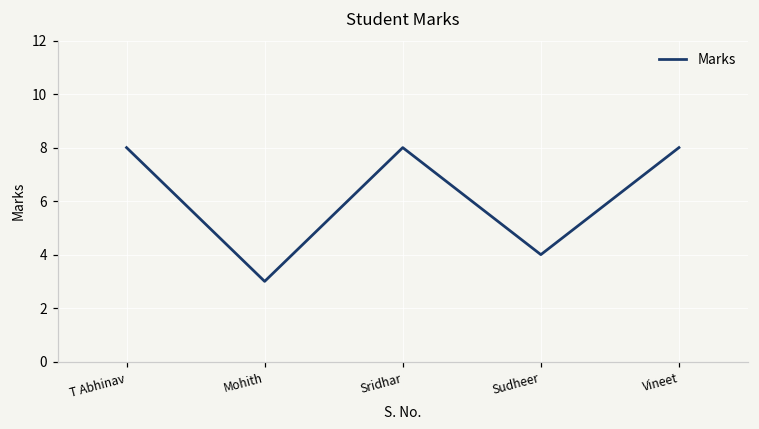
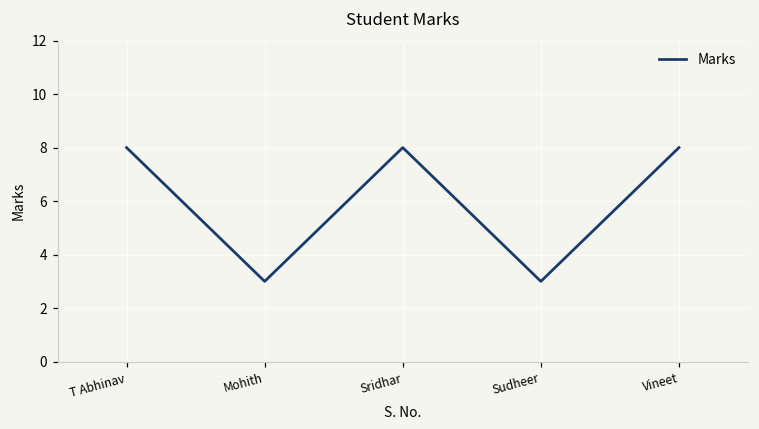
Sudheer: 4 -> 3
